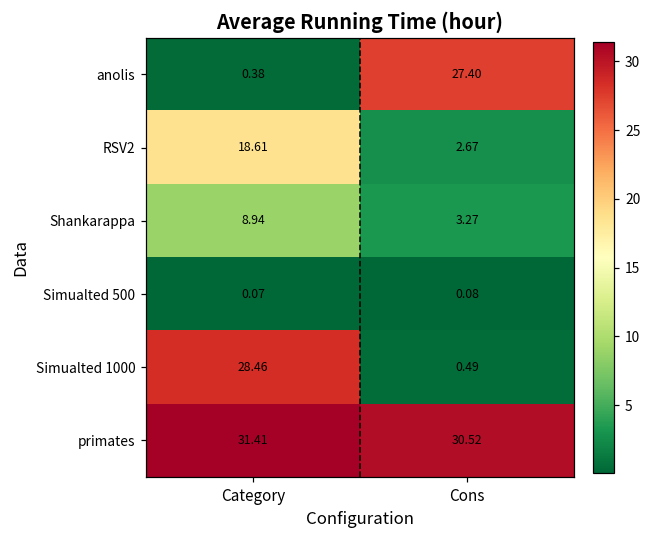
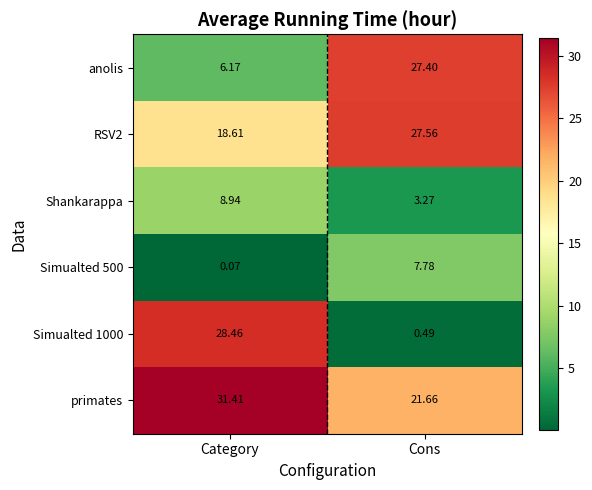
anolis, Category: 0.38 -> 6.17
RSV2, Cons: 2.67 -> 27.56
Simualted 500, Cons: 0.08 -> 7.78
primates, Cons: 30.52 -> 21.66
